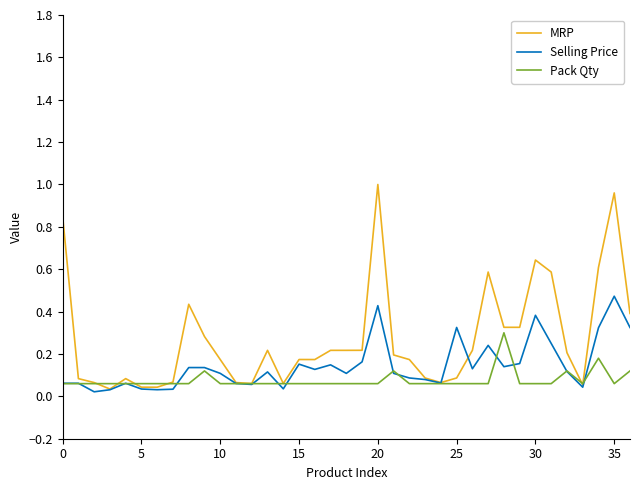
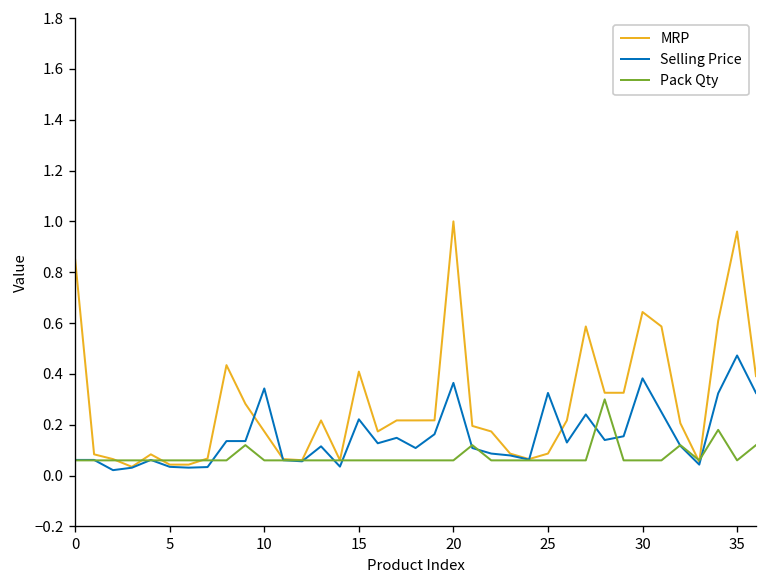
Selling Price, 10: 0.11 -> 0.34
MRP, 15: 0.17 -> 0.41
Selling Price, 15: 0.15 -> 0.22
Selling Price, 20: 0.43 -> 0.36
